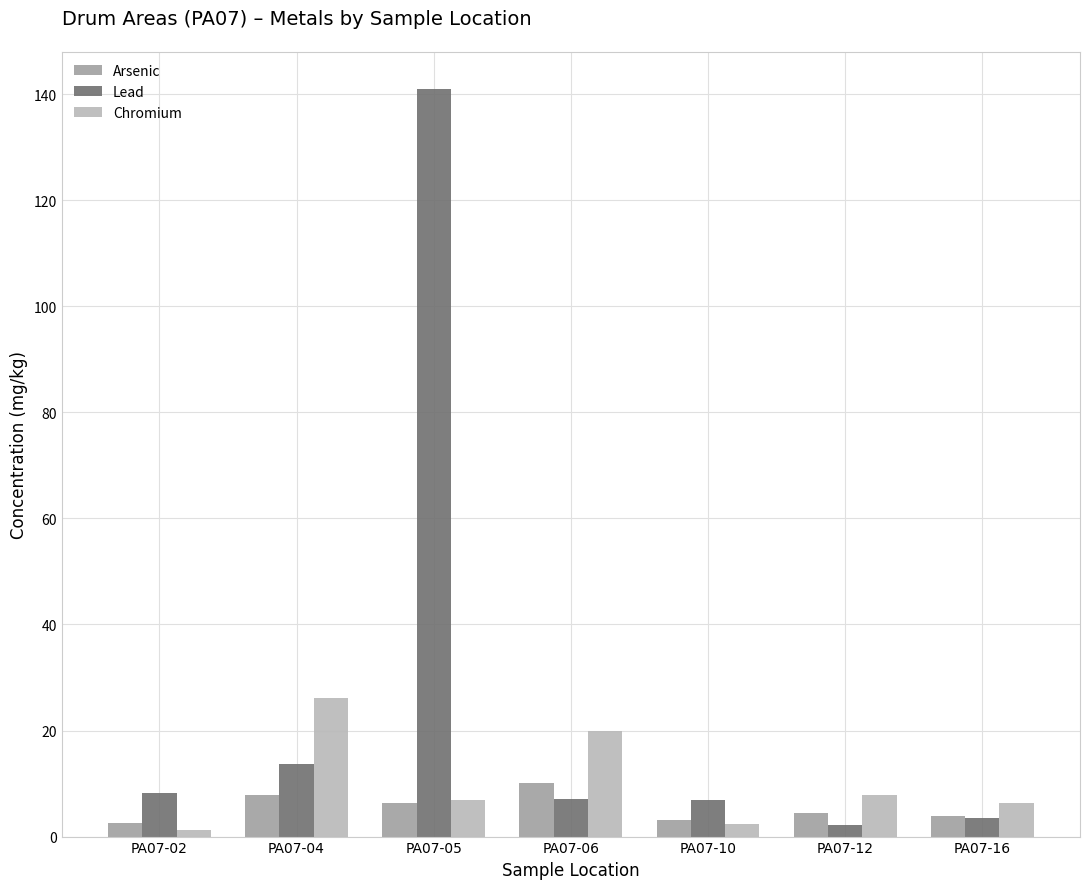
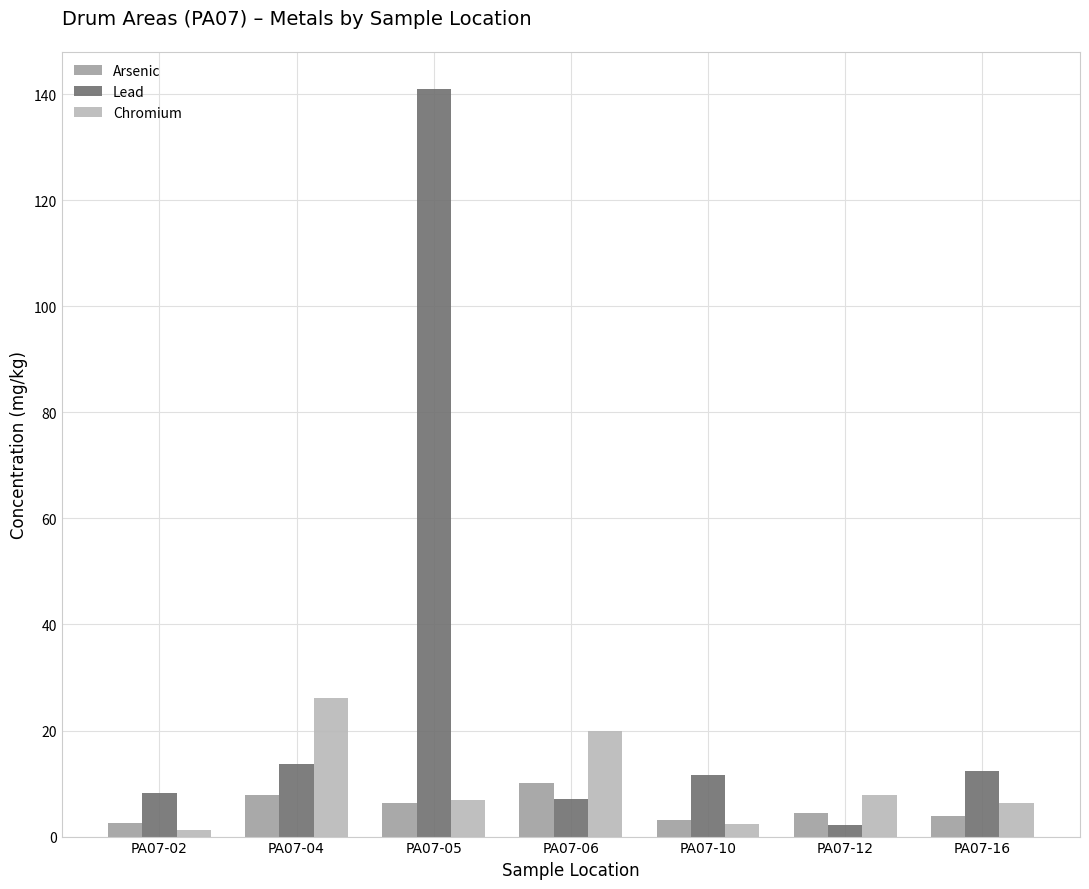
Lead, PA07-10: 7 -> 12
Lead, PA07-16: 3 -> 12
